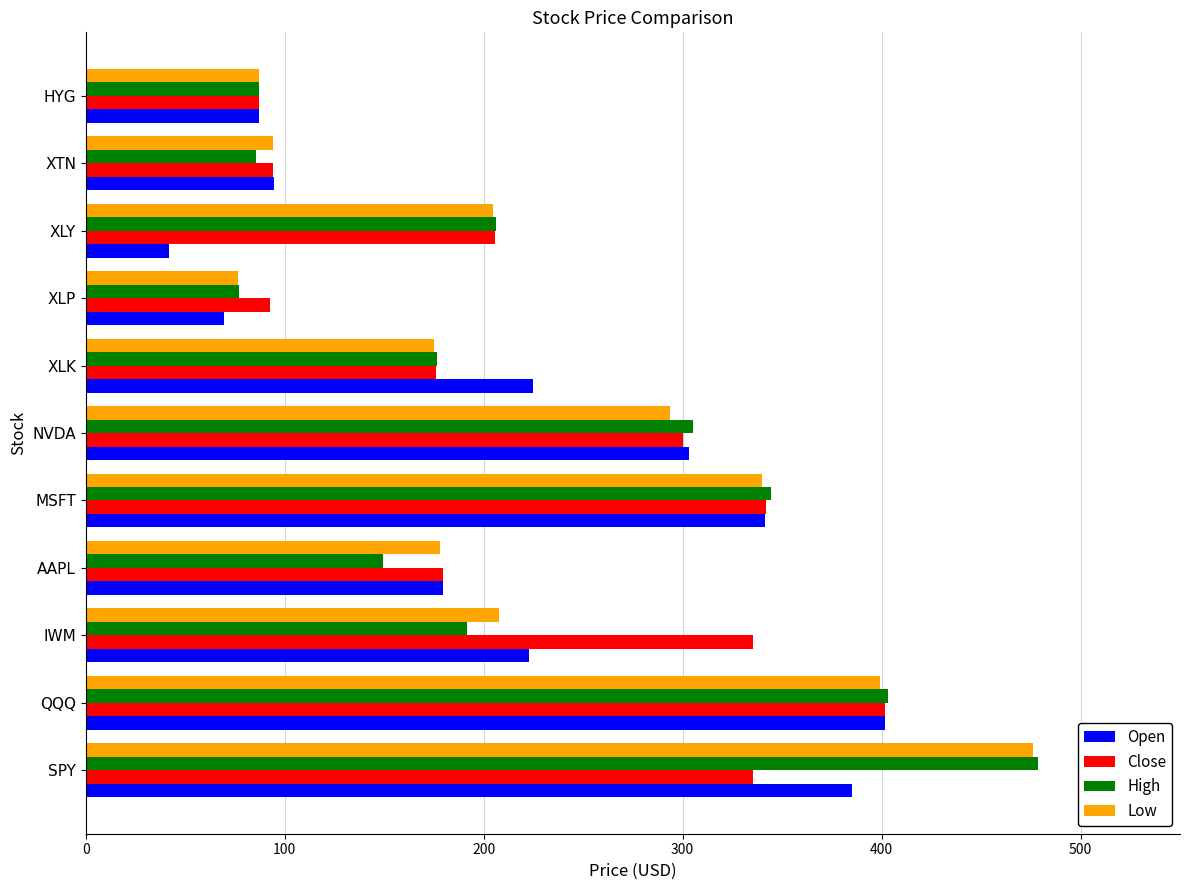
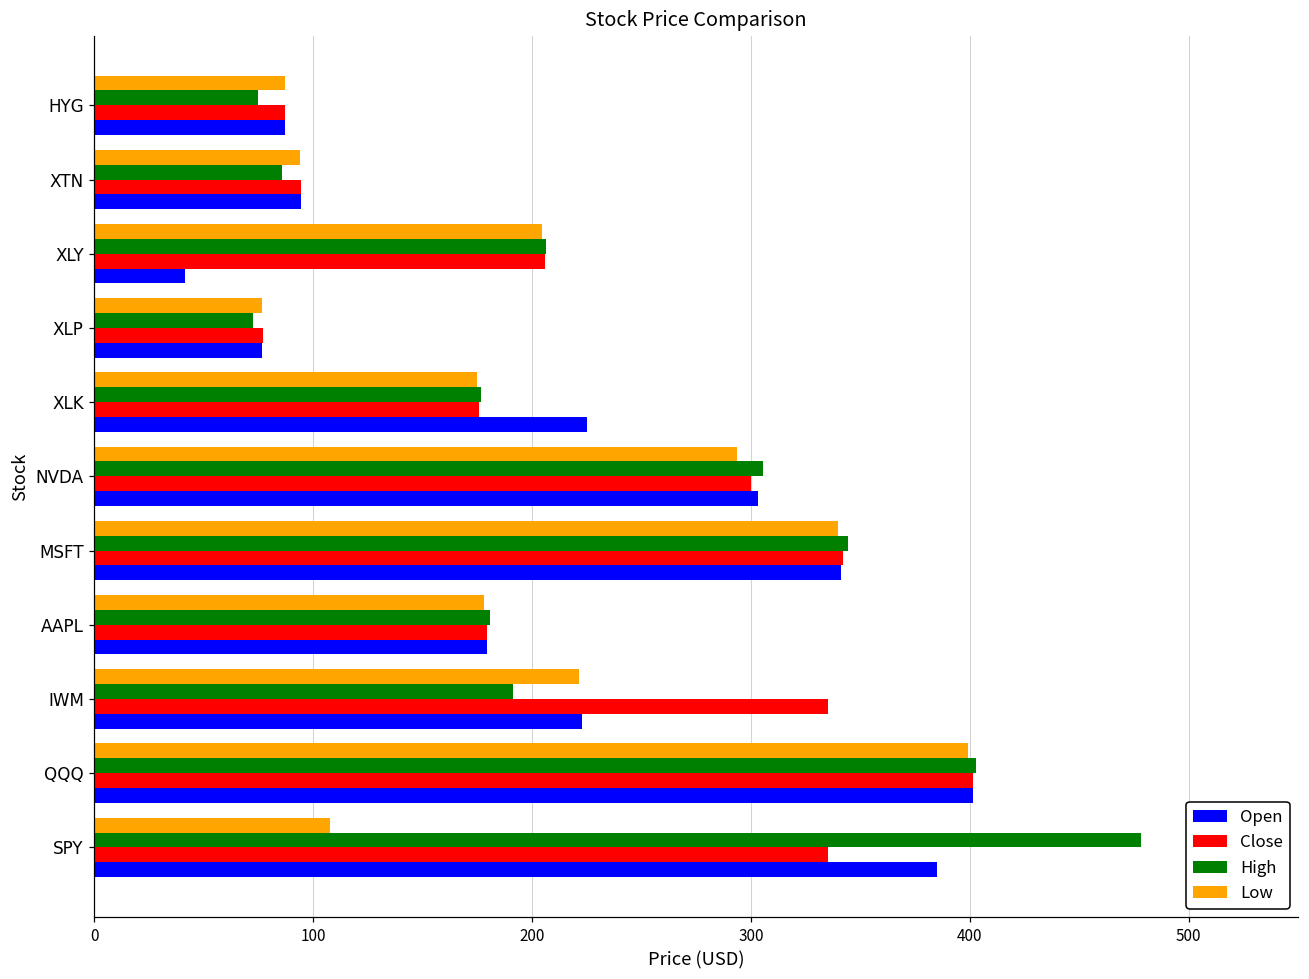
High, HYG: 87 -> 75
High, XLP: 77 -> 73
Close, XLP: 93 -> 77
Open, XLP: 69 -> 76
High, AAPL: 149 -> 181
Low, IWM: 208 -> 221
Low, SPY: 476 -> 108
